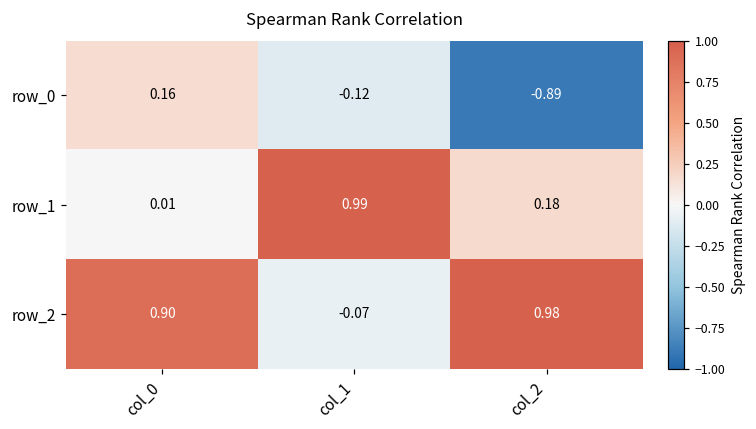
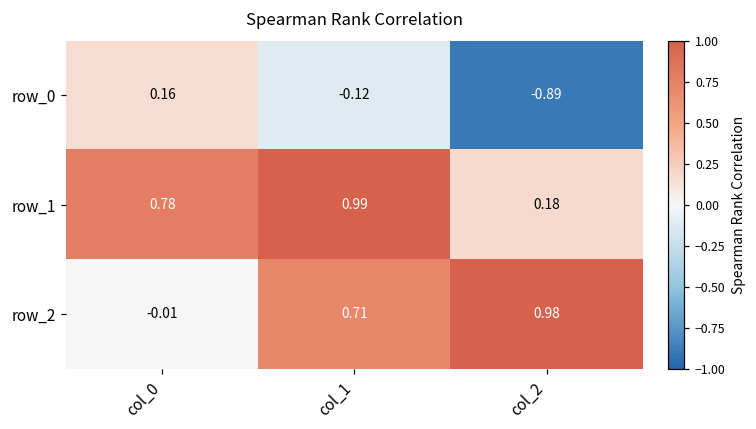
row_1, col_0: 0.01 -> 0.78
row_2, col_0: 0.90 -> -0.01
row_2, col_1: -0.07 -> 0.71
